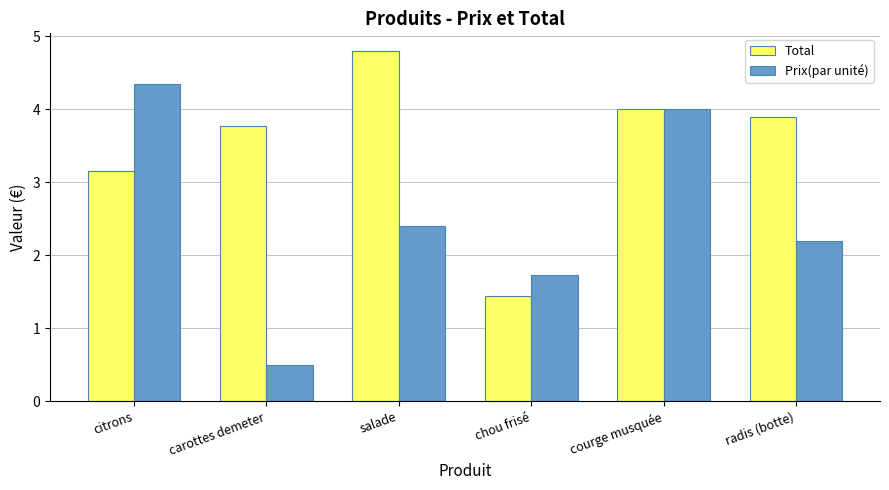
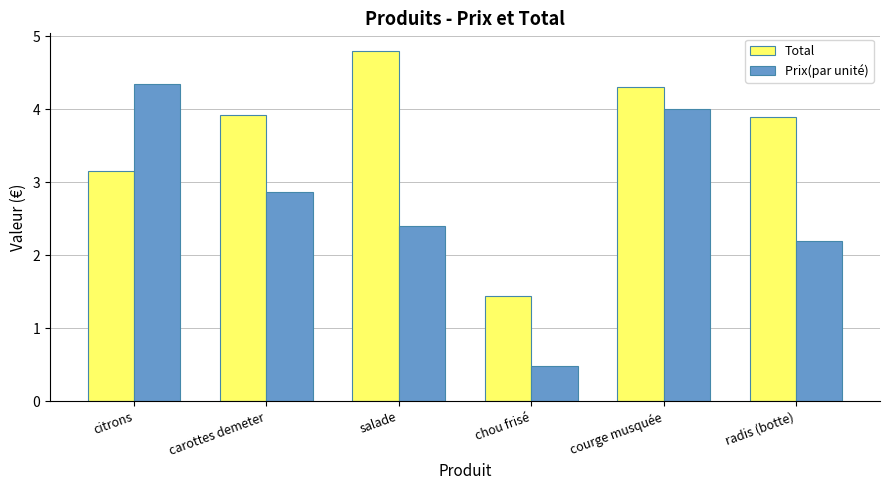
Total, carottes demeter: 3.8 -> 3.9
Prix(par unité), carottes demeter: 0.5 -> 2.9
Prix(par unité), chou frisé: 1.7 -> 0.5
Total, courge musquée: 4.0 -> 4.3
